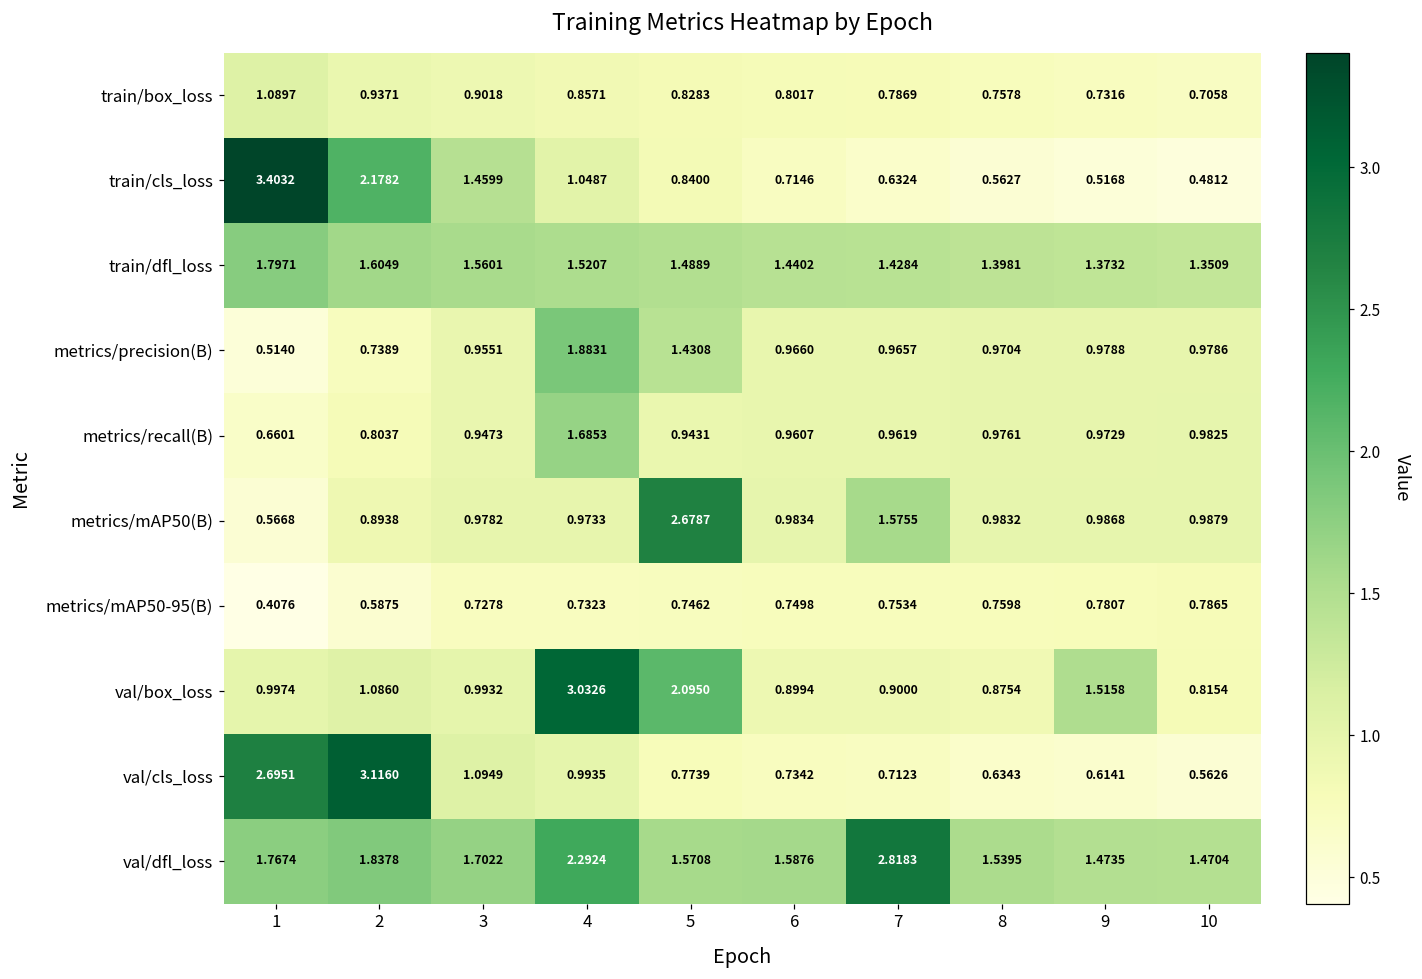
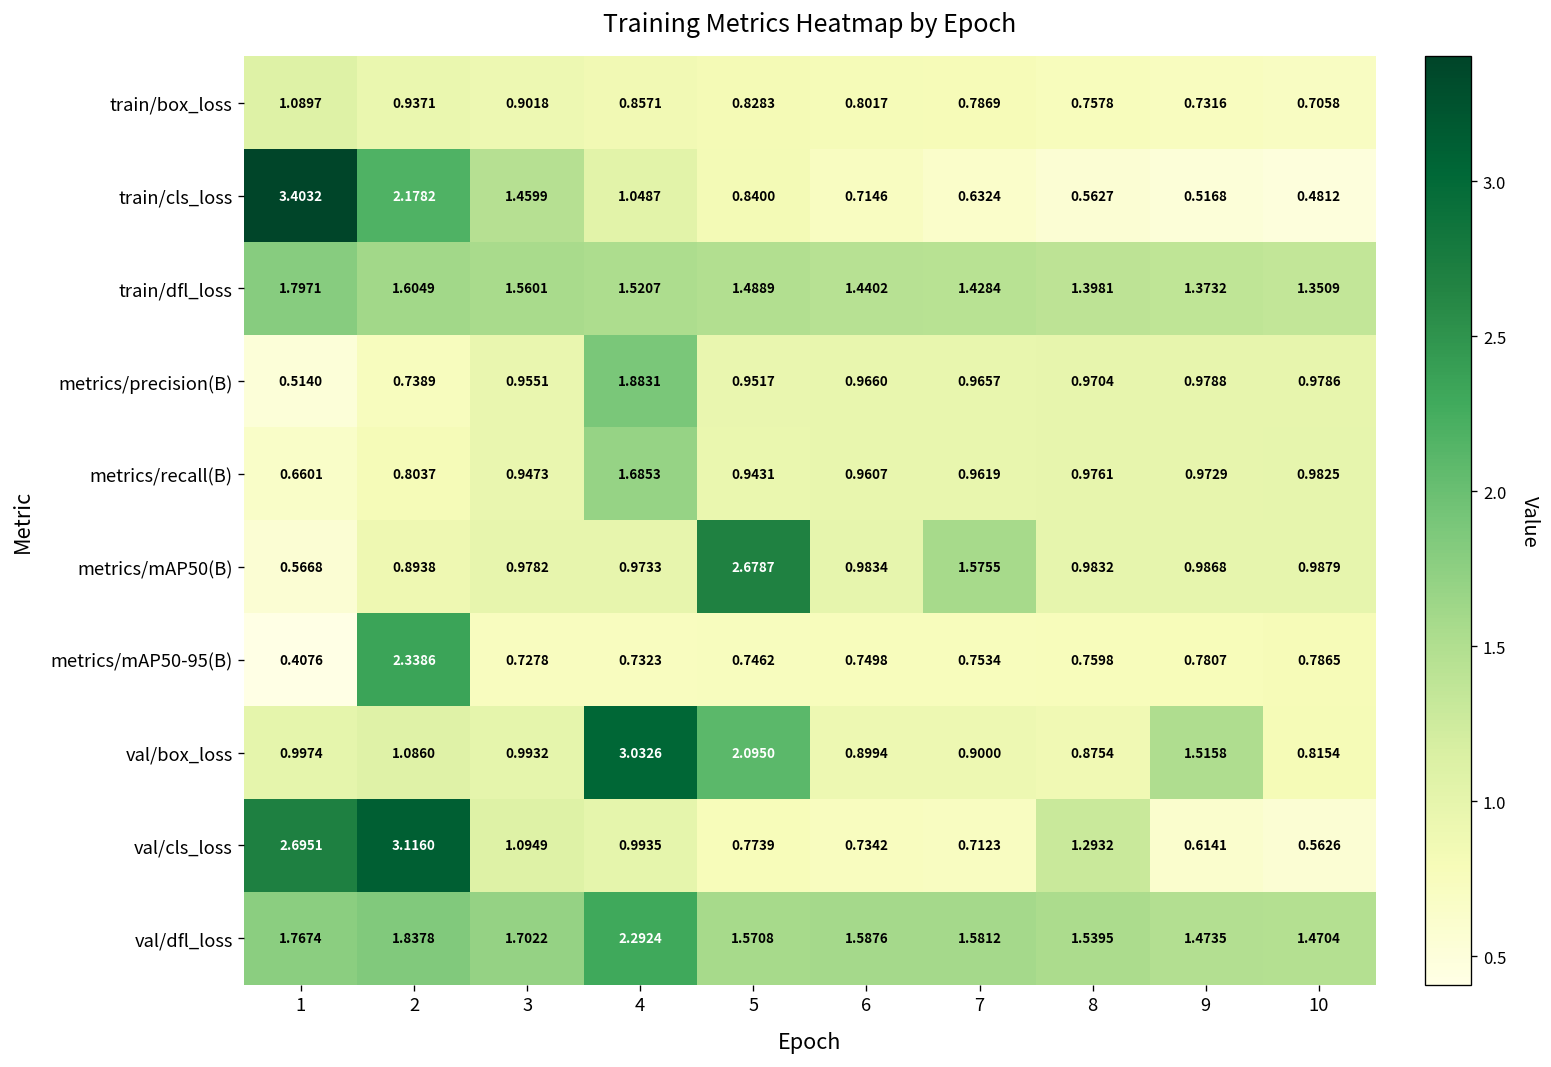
metrics/precision(B), 5: 1.4308 -> 0.9517
metrics/mAP50-95(B), 2: 0.5875 -> 2.3386
val/cls_loss, 8: 0.6343 -> 1.2932
val/dfl_loss, 7: 2.8183 -> 1.5812
